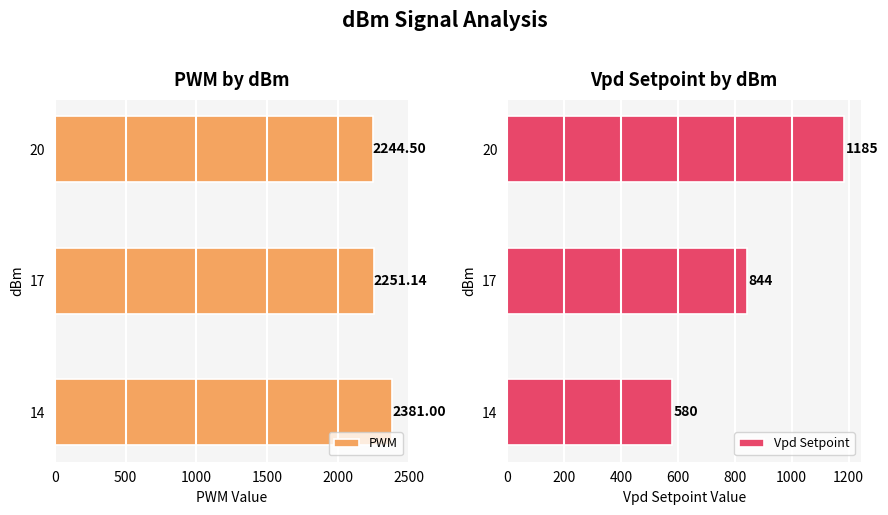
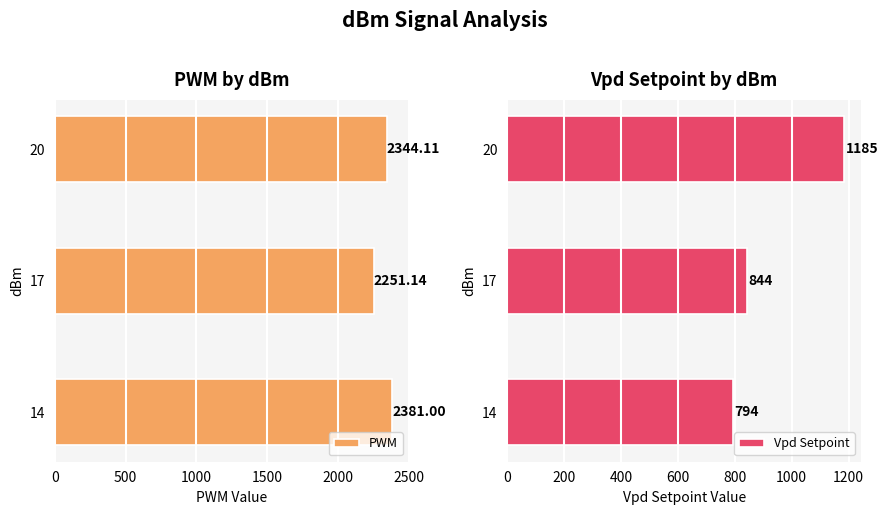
PWM by dBm, 20: 2244.50 -> 2344.11
Vpd Setpoint by dBm, 14: 580 -> 794
